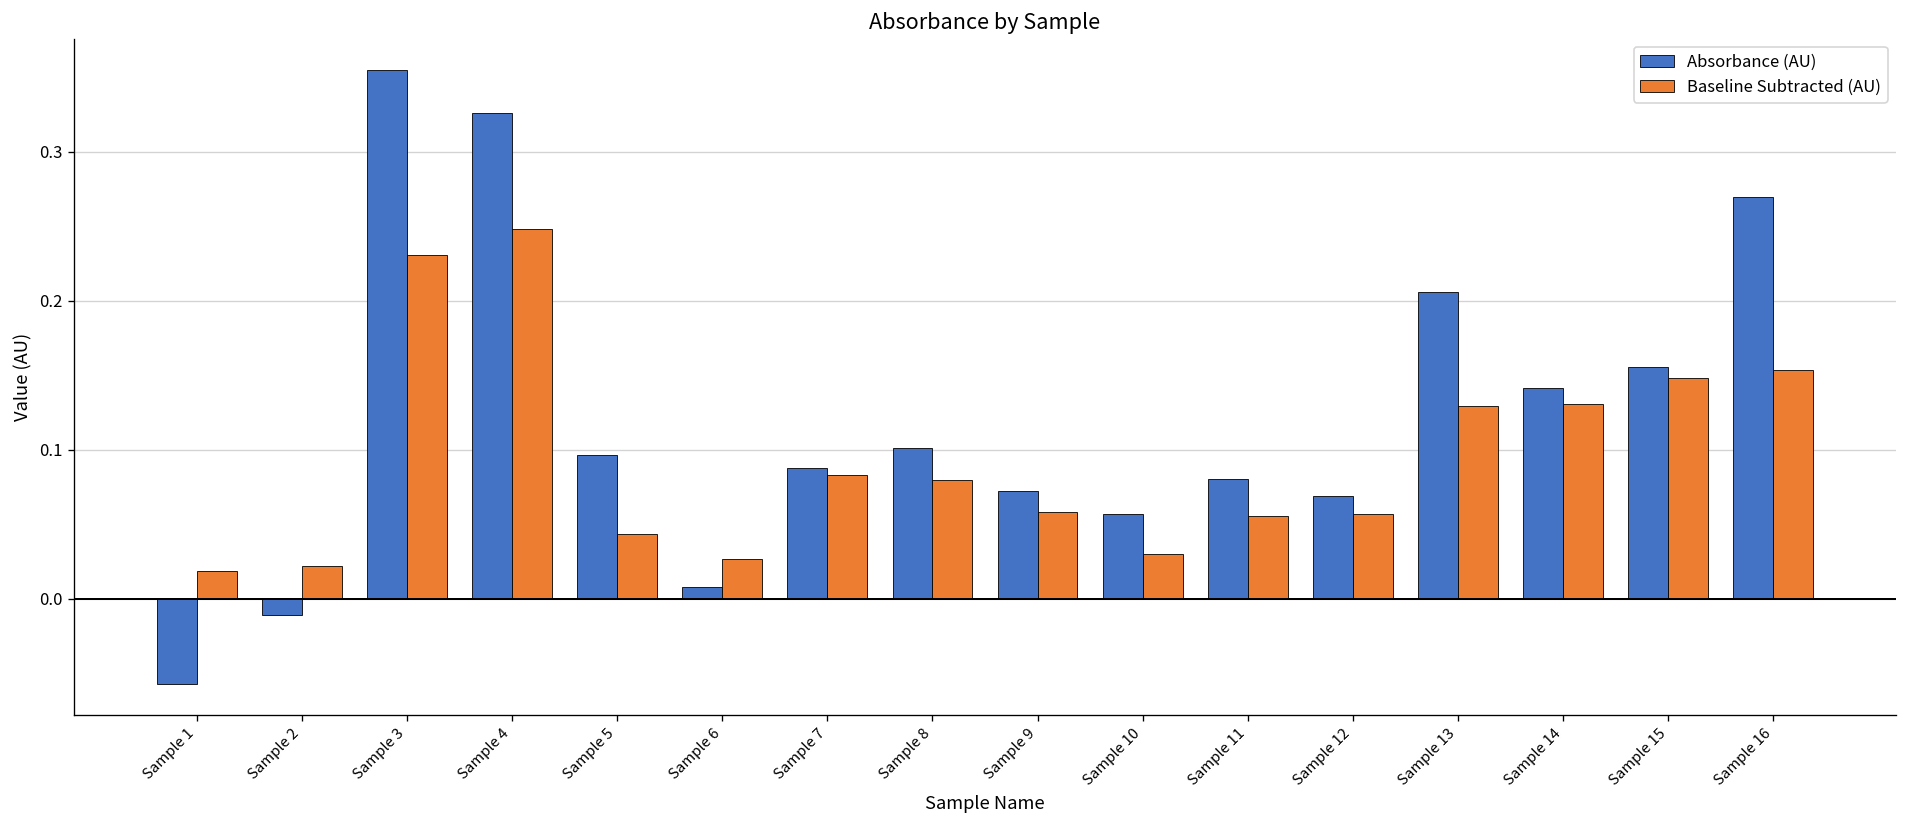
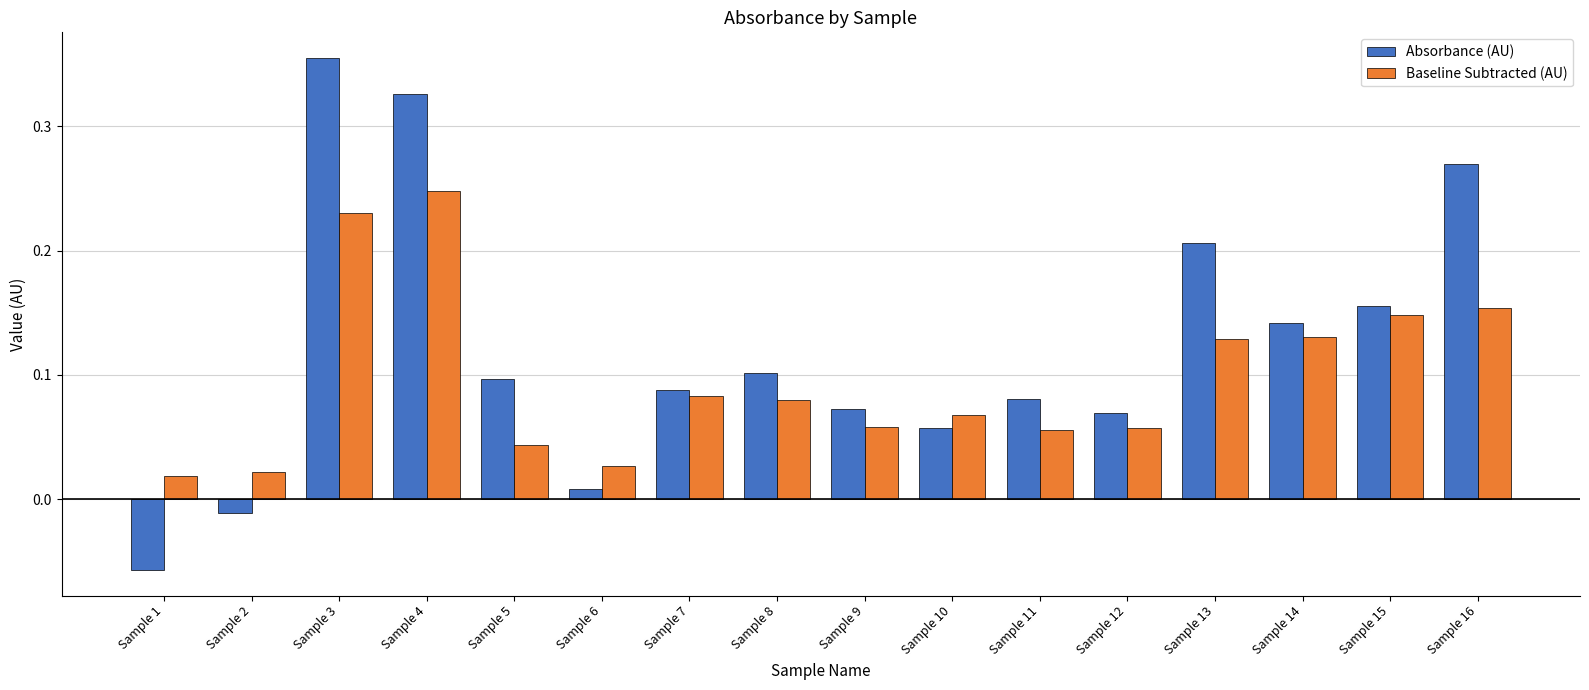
Baseline Subtracted (AU), Sample 10: 0.030 -> 0.067
